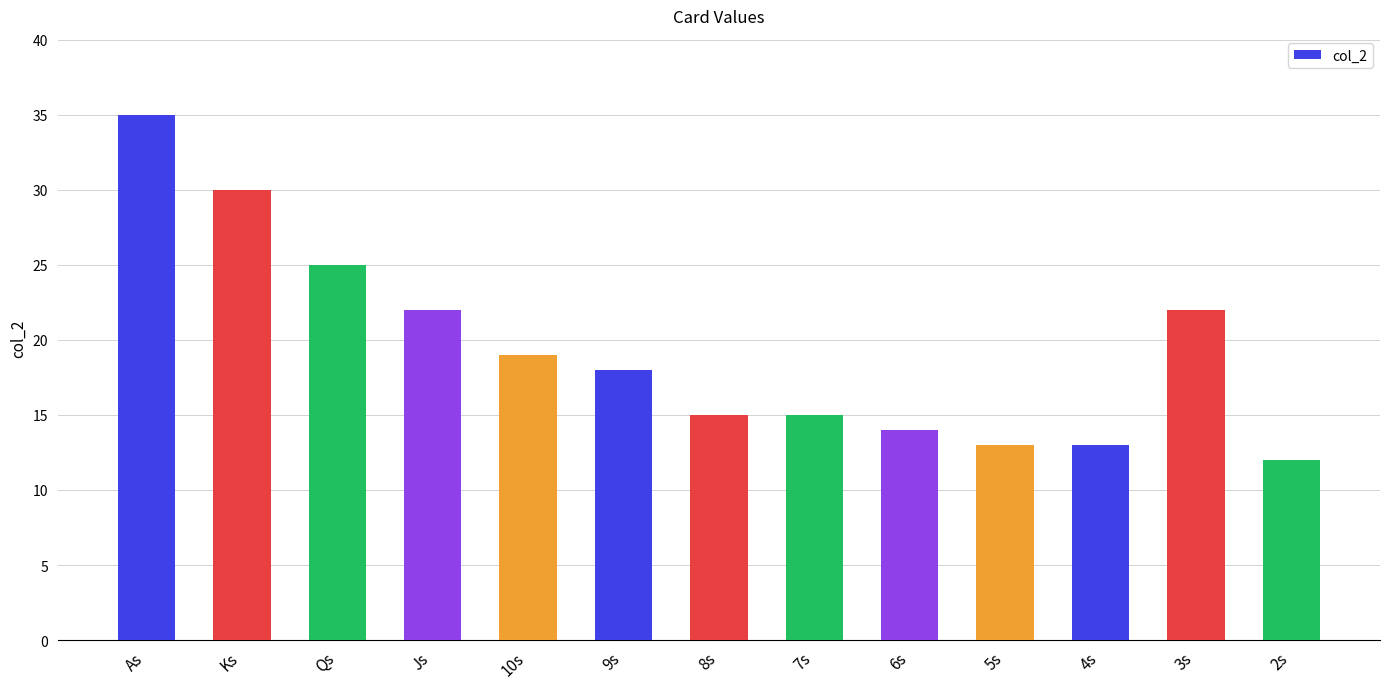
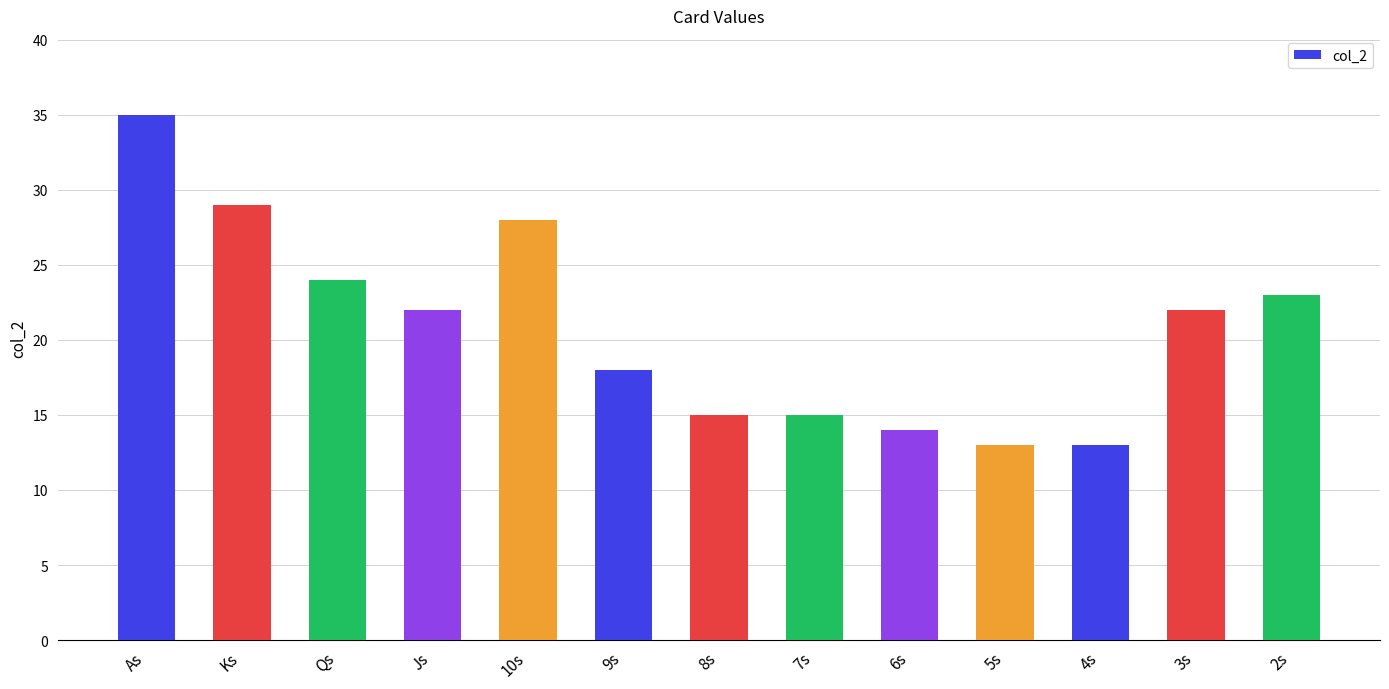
Ks: 30 -> 29
Qs: 25 -> 24
10s: 19 -> 28
2s: 12 -> 23
